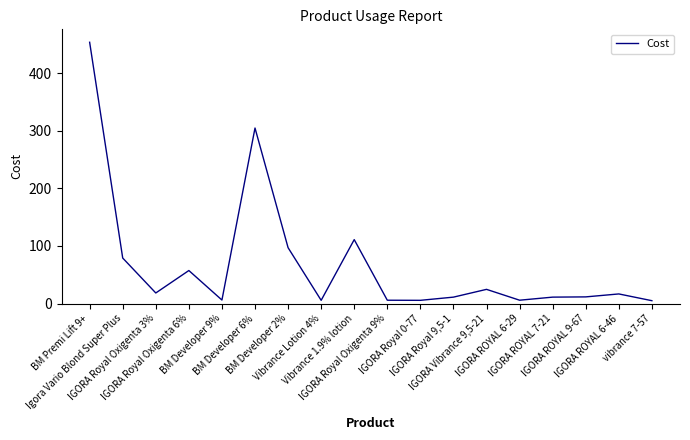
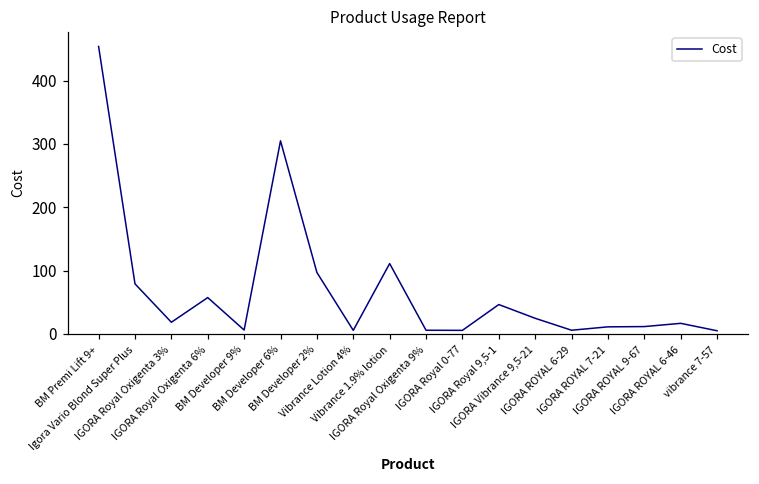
IGORA Royal 9,5-1: 10 -> 50
